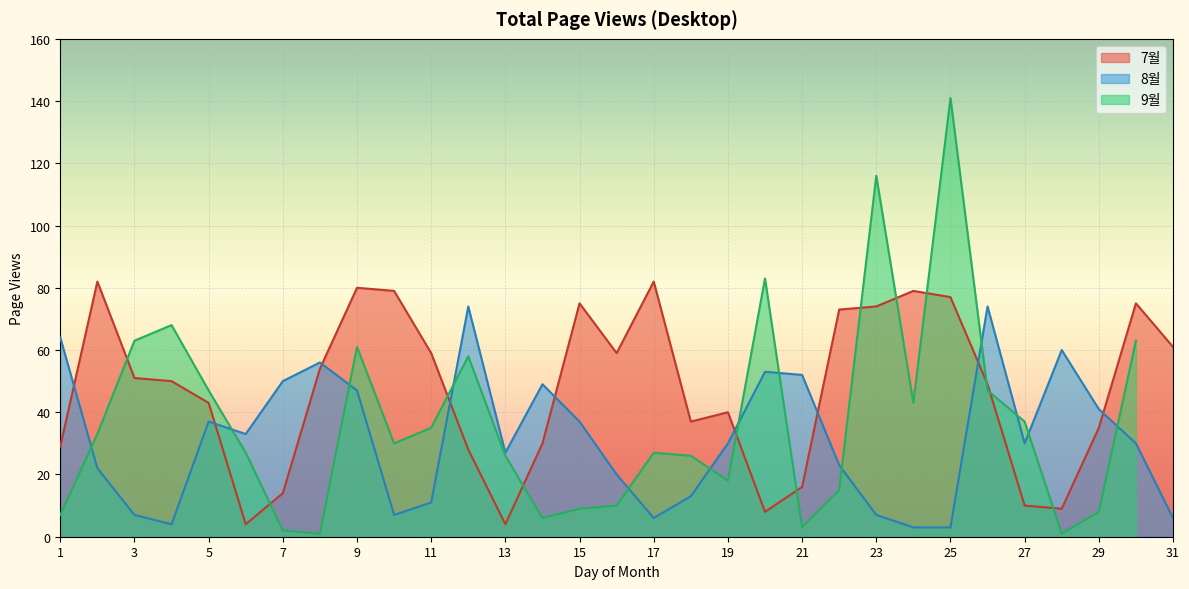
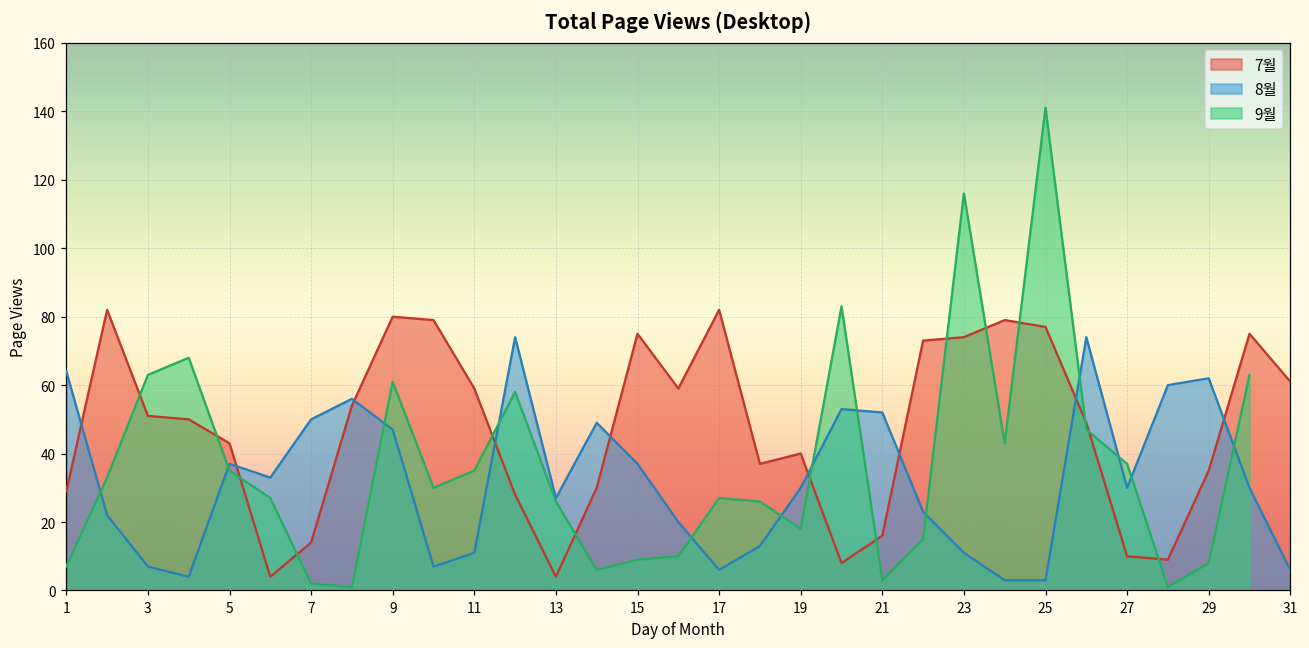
9월, 5: 47 -> 35
8월, 23: 7 -> 11
8월, 29: 41 -> 62
